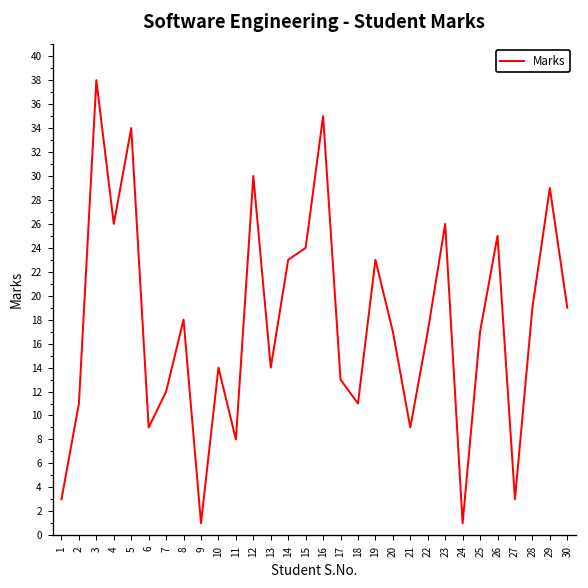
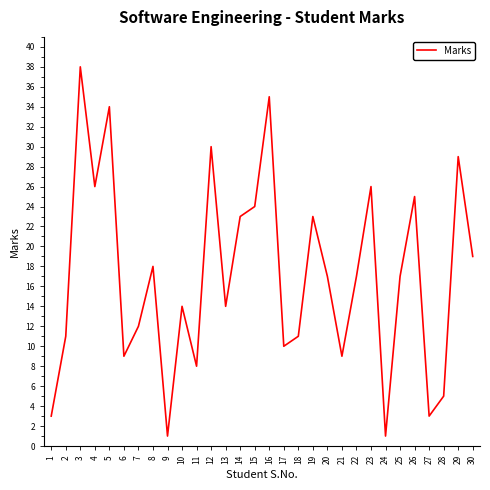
17: 13 -> 10
28: 19 -> 5
